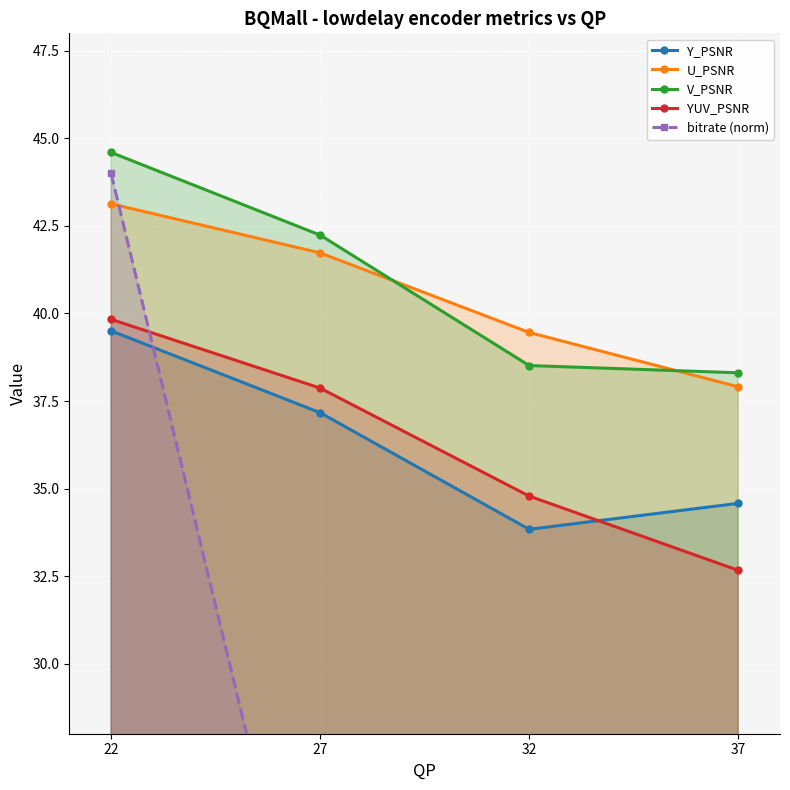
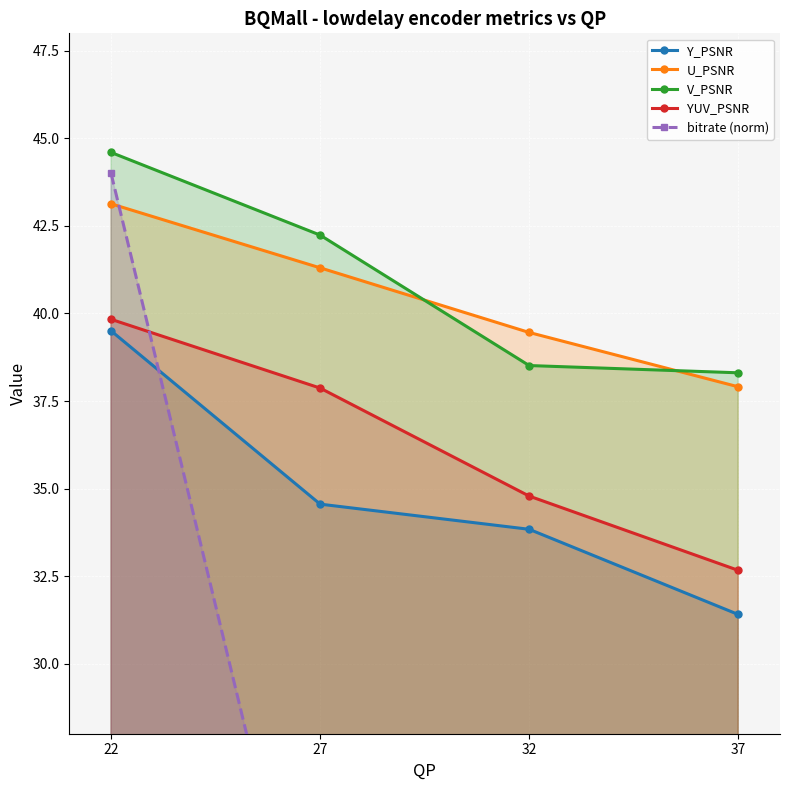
Y_PSNR, 27: 37.2 -> 34.6
U_PSNR, 27: 41.7 -> 41.3
Y_PSNR, 37: 34.6 -> 31.4
